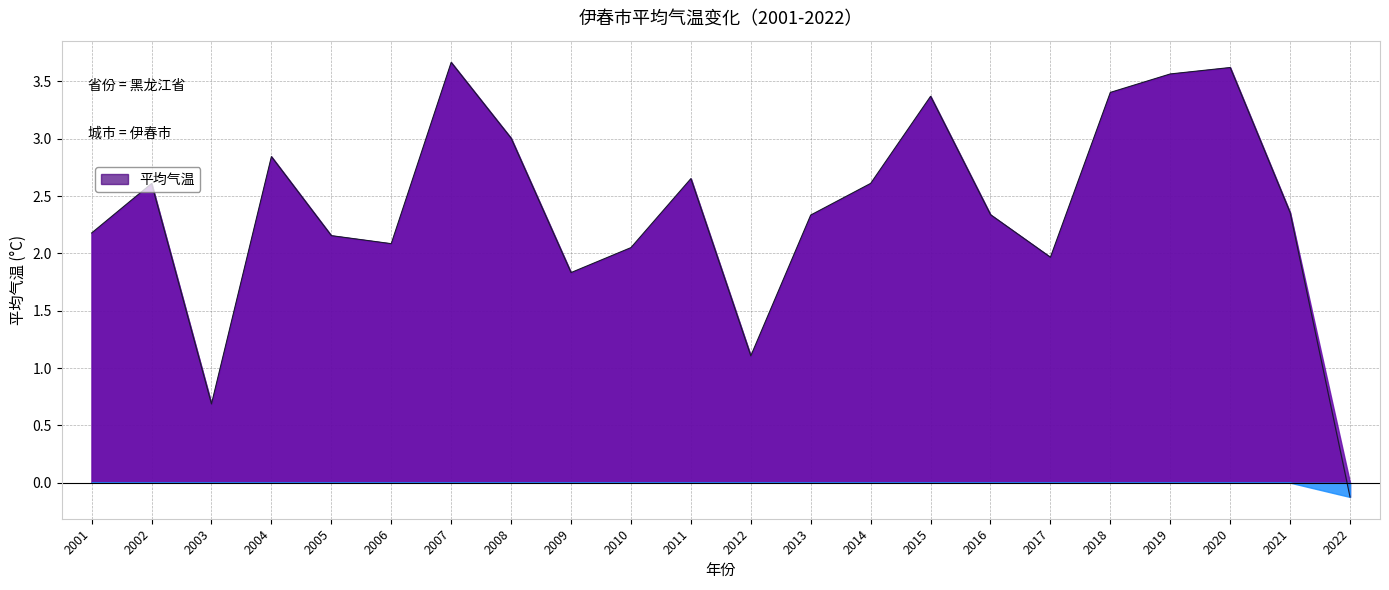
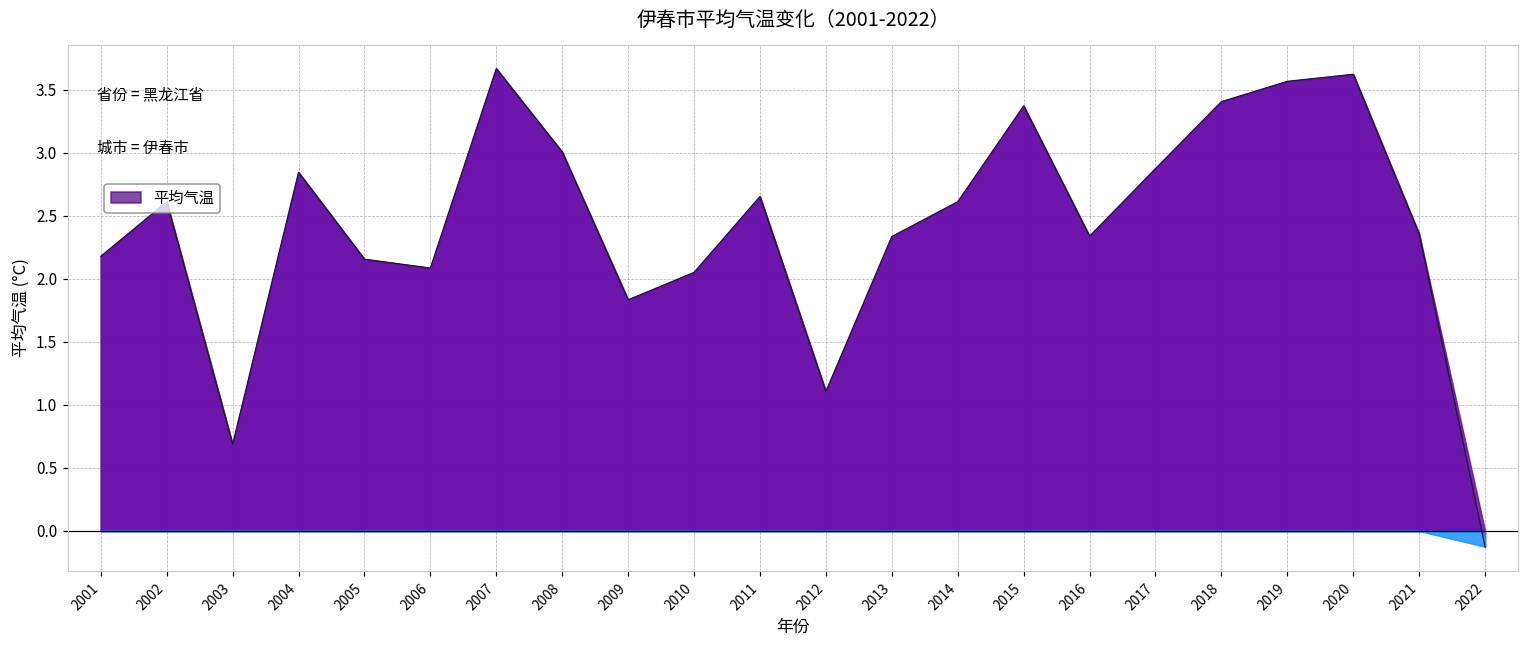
平均气温, 2017: 1.97 -> 2.87
